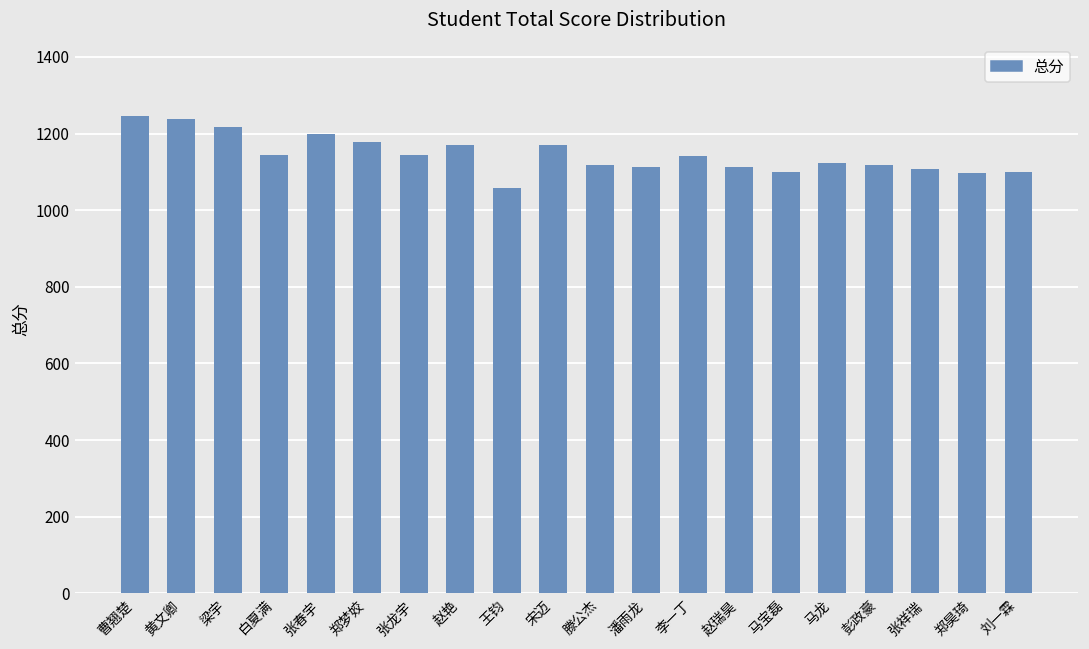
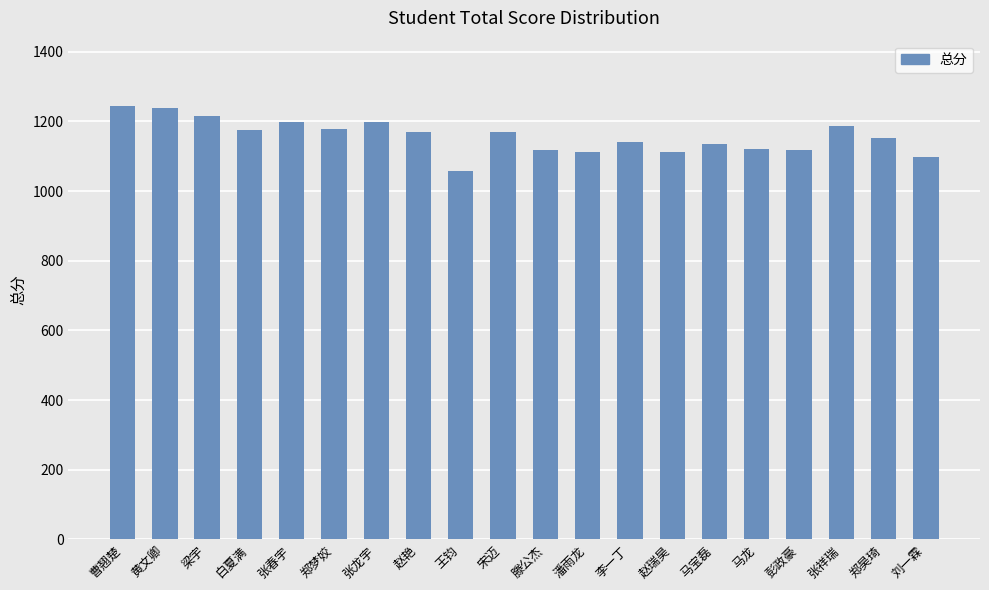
白夏满: 1140 -> 1180
张龙宇: 1150 -> 1200
马宝磊: 1100 -> 1140
张祥瑞: 1110 -> 1190
郑昊琦: 1100 -> 1150
